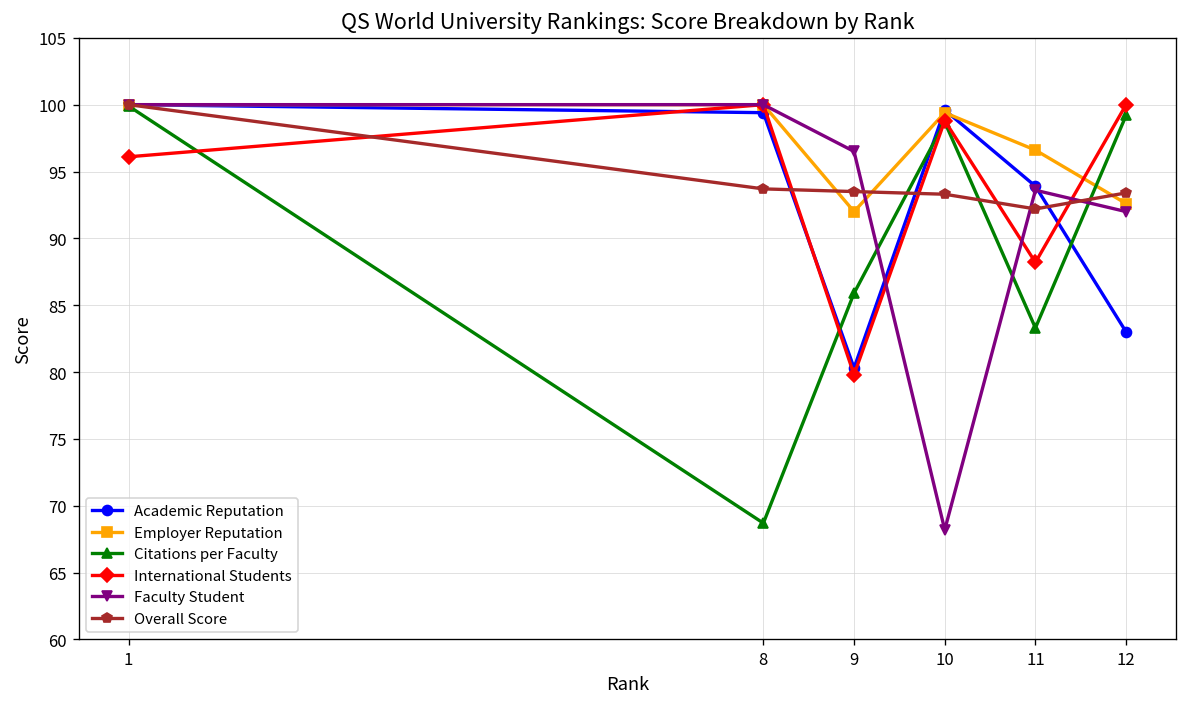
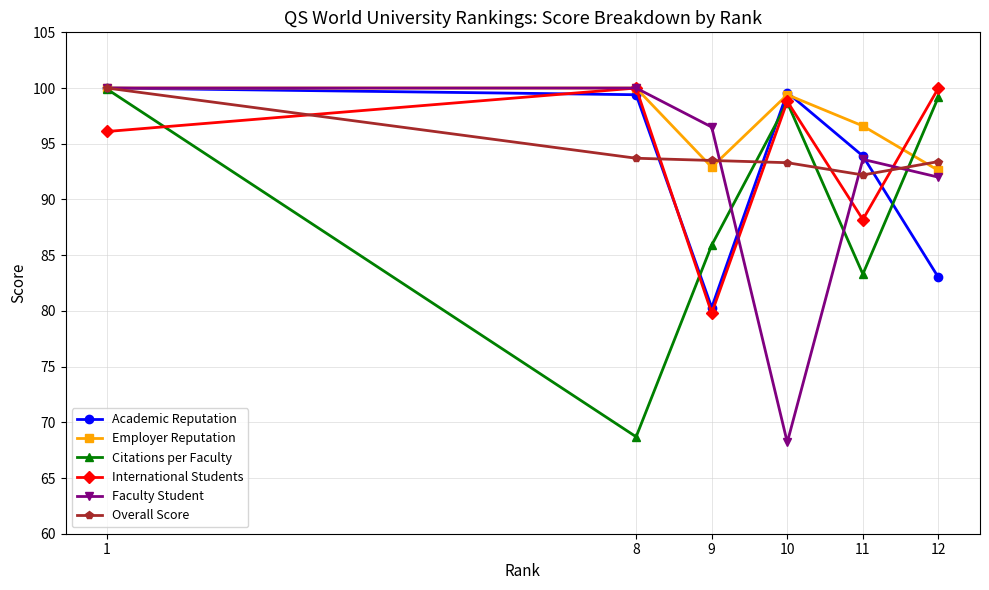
Employer Reputation, 9: 92.0 -> 92.9
